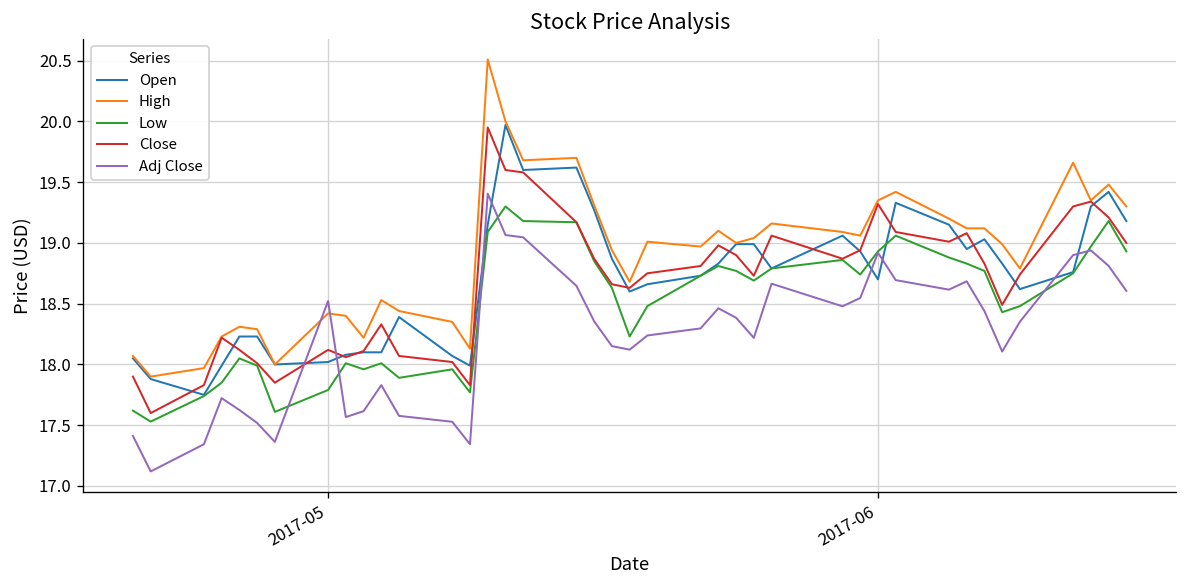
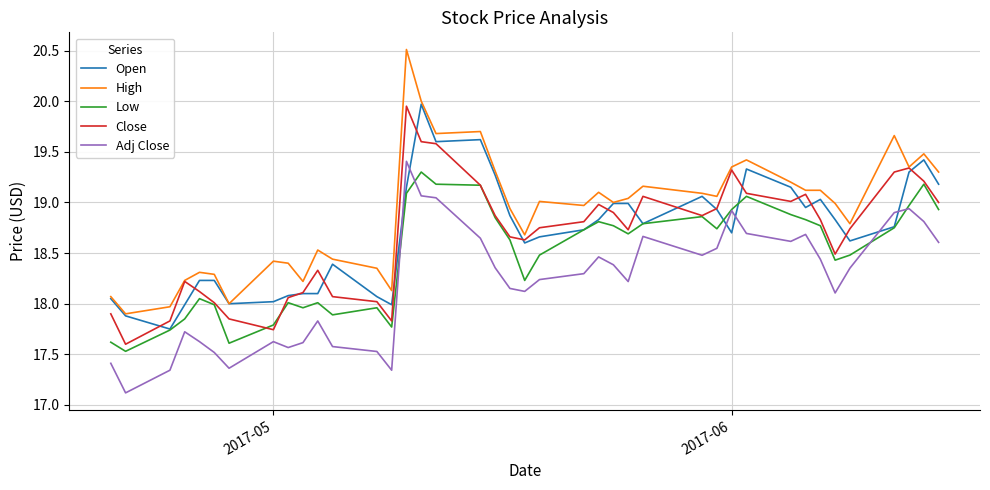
Close, 2017-05: 18.12 -> 17.74
Adj Close, 2017-05: 18.52 -> 17.63
